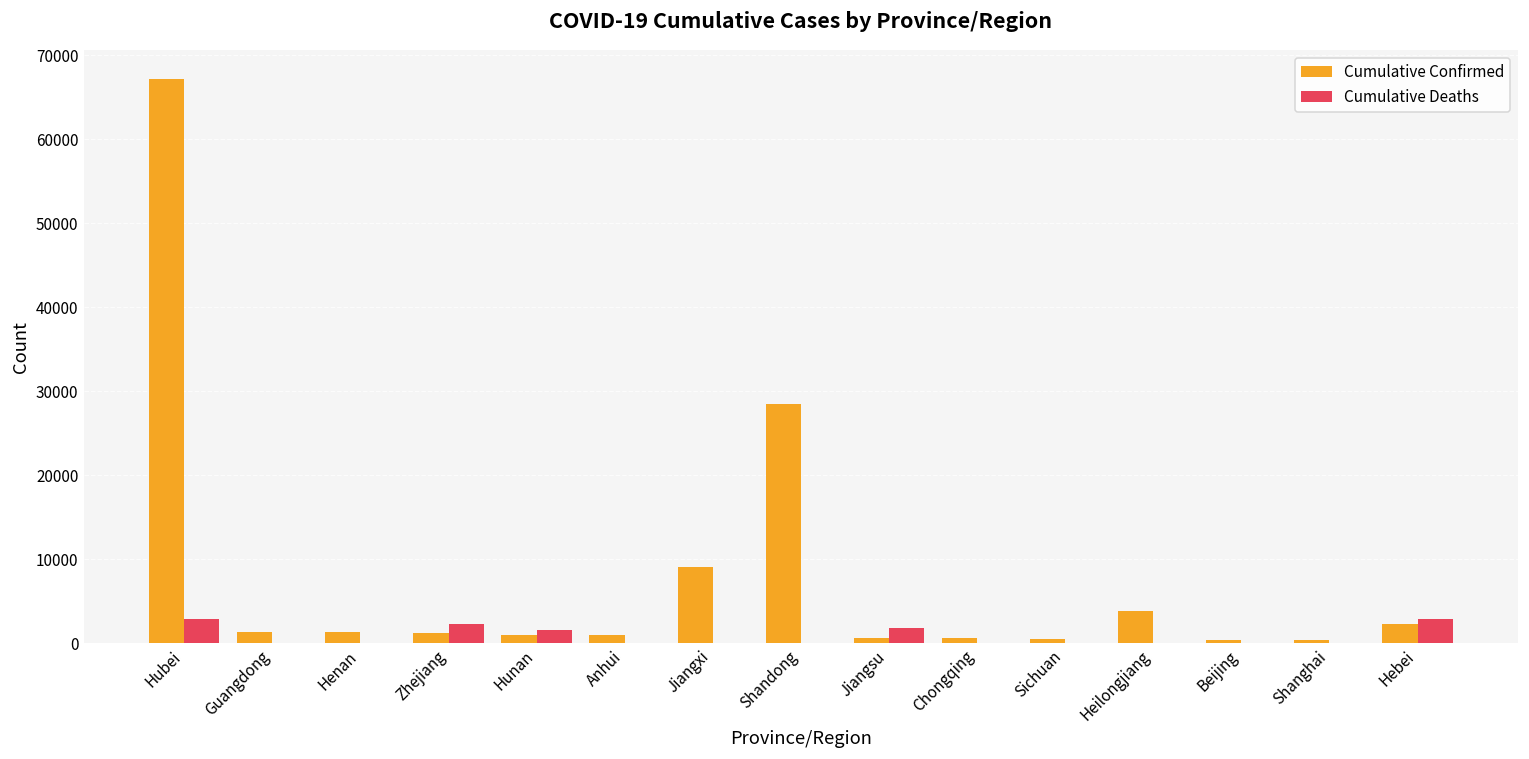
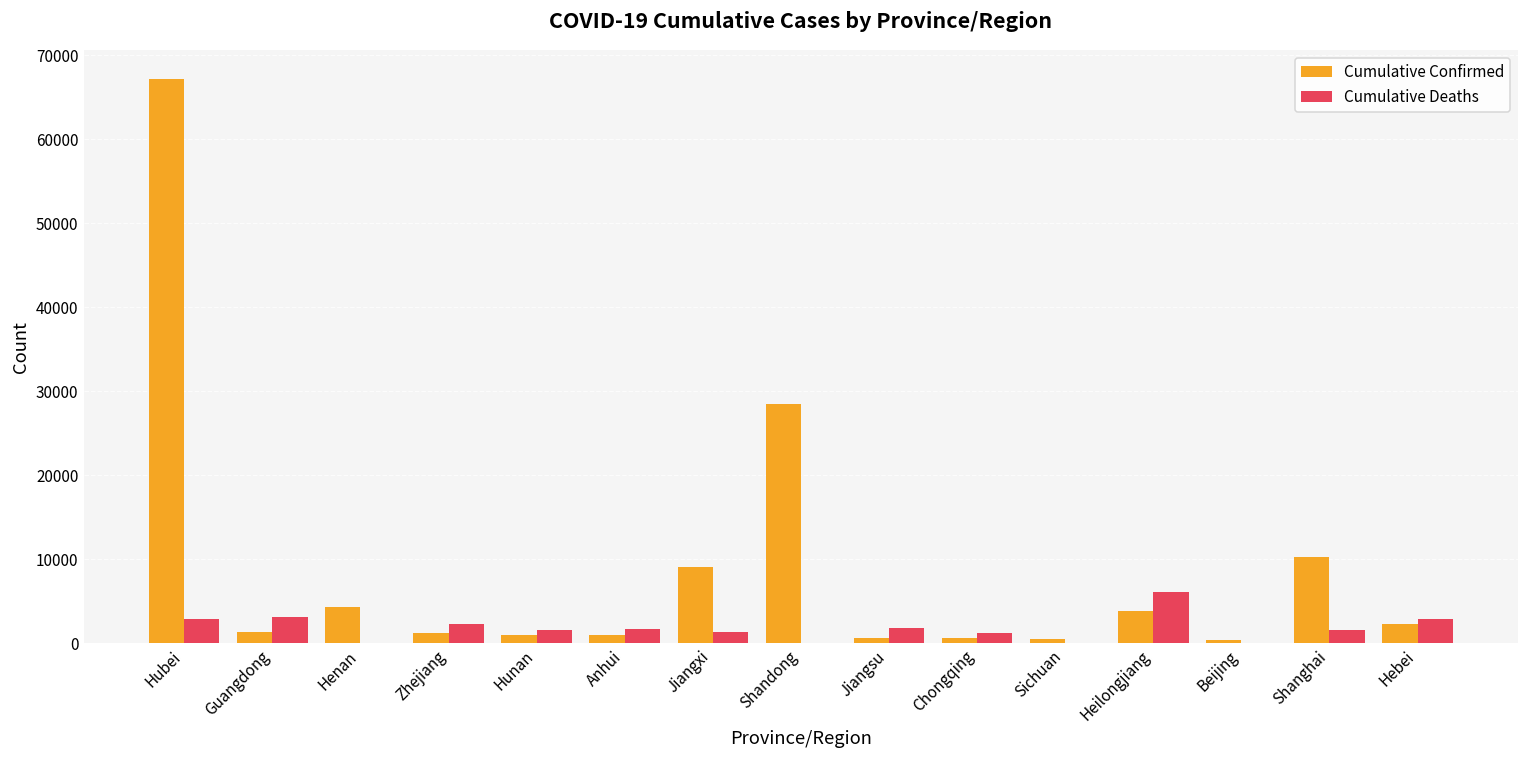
Cumulative Deaths, Guangdong: 0 -> 3000
Cumulative Confirmed, Henan: 1000 -> 4000
Cumulative Deaths, Anhui: 0 -> 2000
Cumulative Deaths, Jiangxi: 0 -> 1000
Cumulative Deaths, Chongqing: 0 -> 1000
Cumulative Deaths, Heilongjiang: 0 -> 6000
Cumulative Confirmed, Shanghai: 0 -> 10000
Cumulative Deaths, Shanghai: 0 -> 2000
